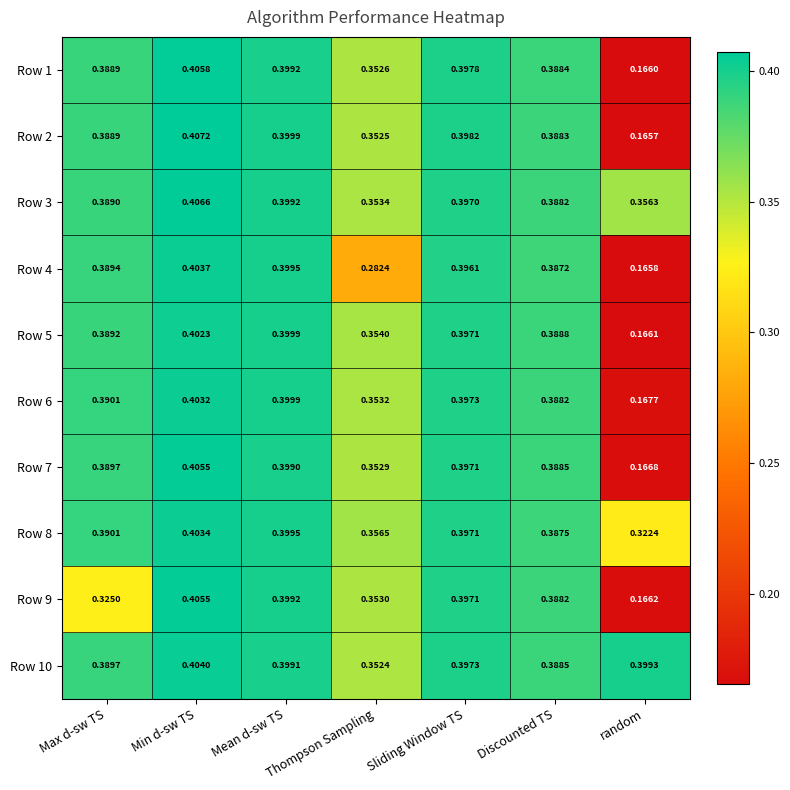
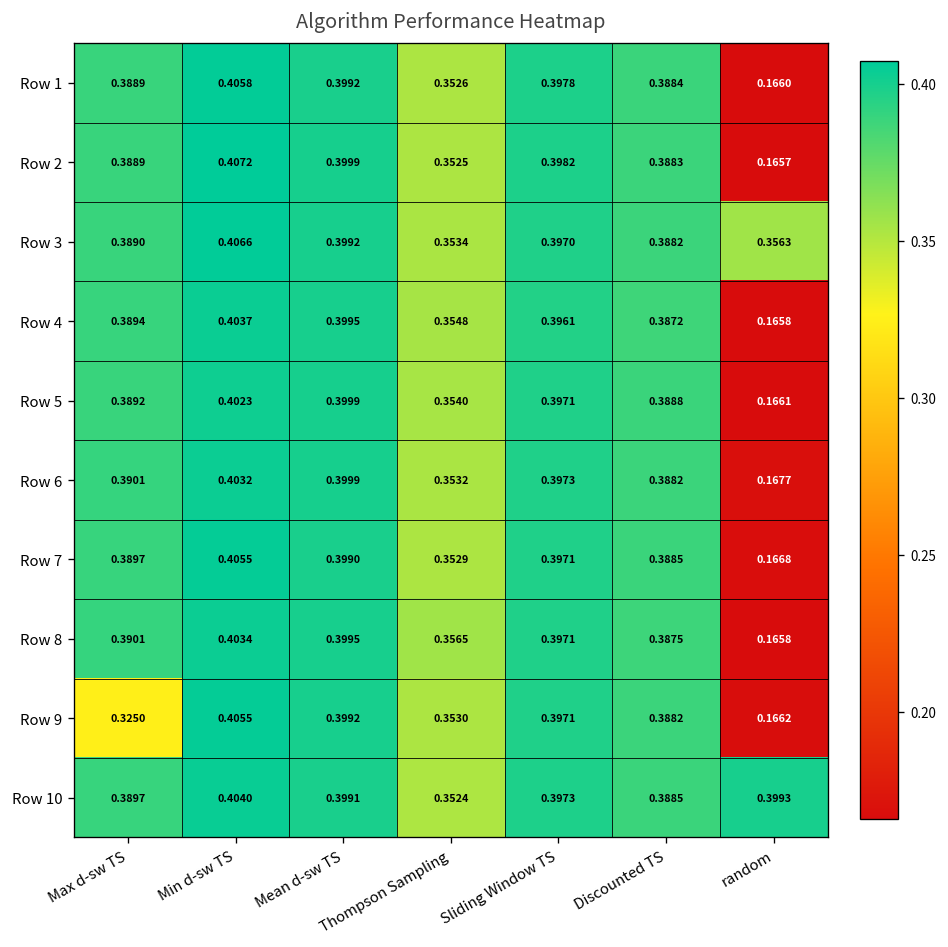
Row 4, Thompson Sampling: 0.2824 -> 0.3548
Row 8, random: 0.3224 -> 0.1658
